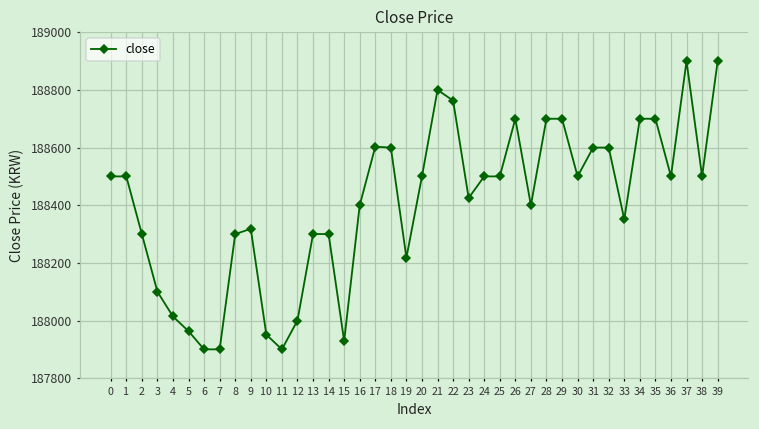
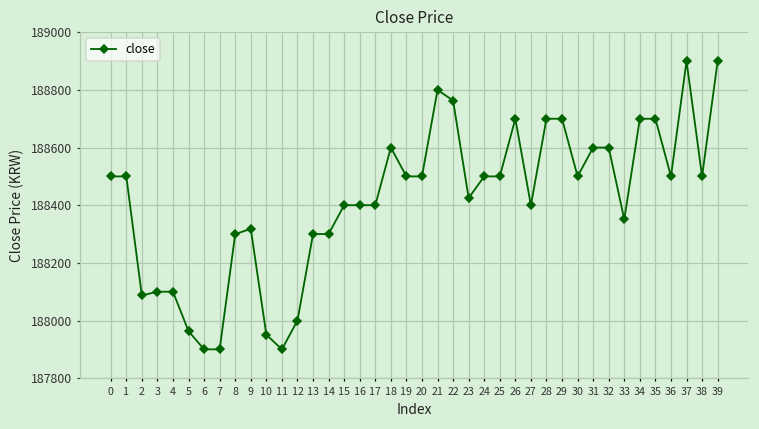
2: 188300 -> 188090
4: 188010 -> 188100
15: 187930 -> 188400
17: 188600 -> 188400
19: 188220 -> 188500
